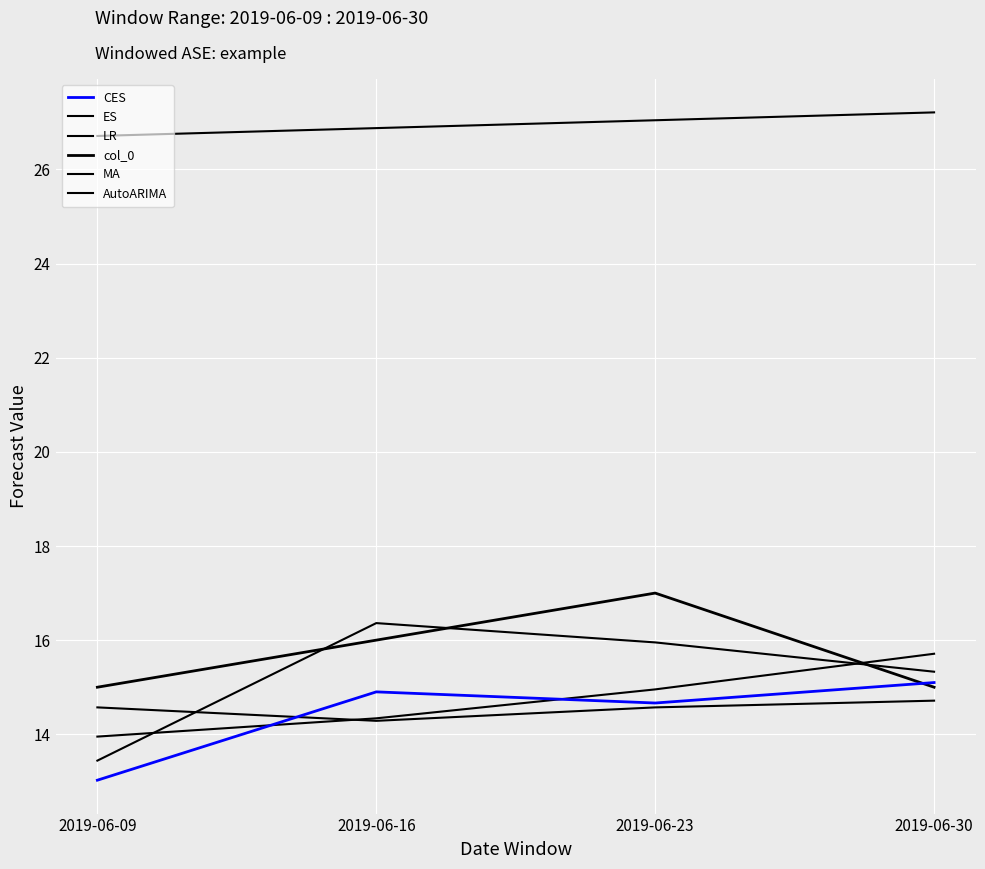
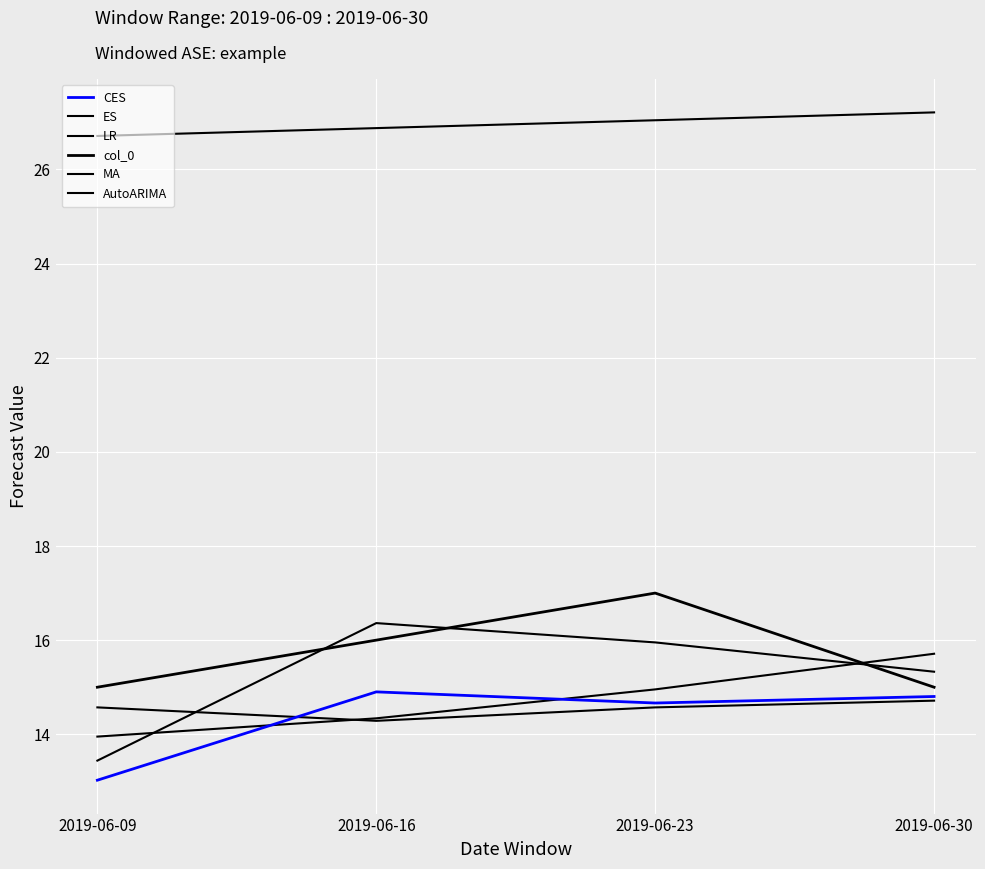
CES, 2019-06-30: 15.1 -> 14.8
